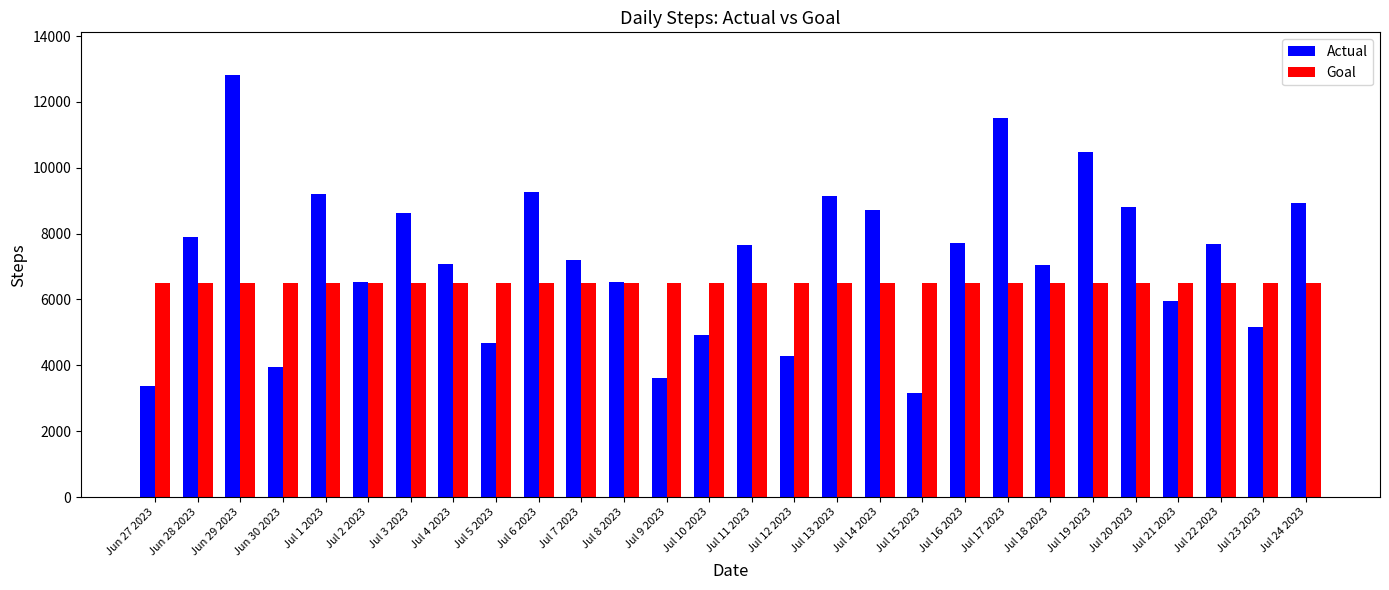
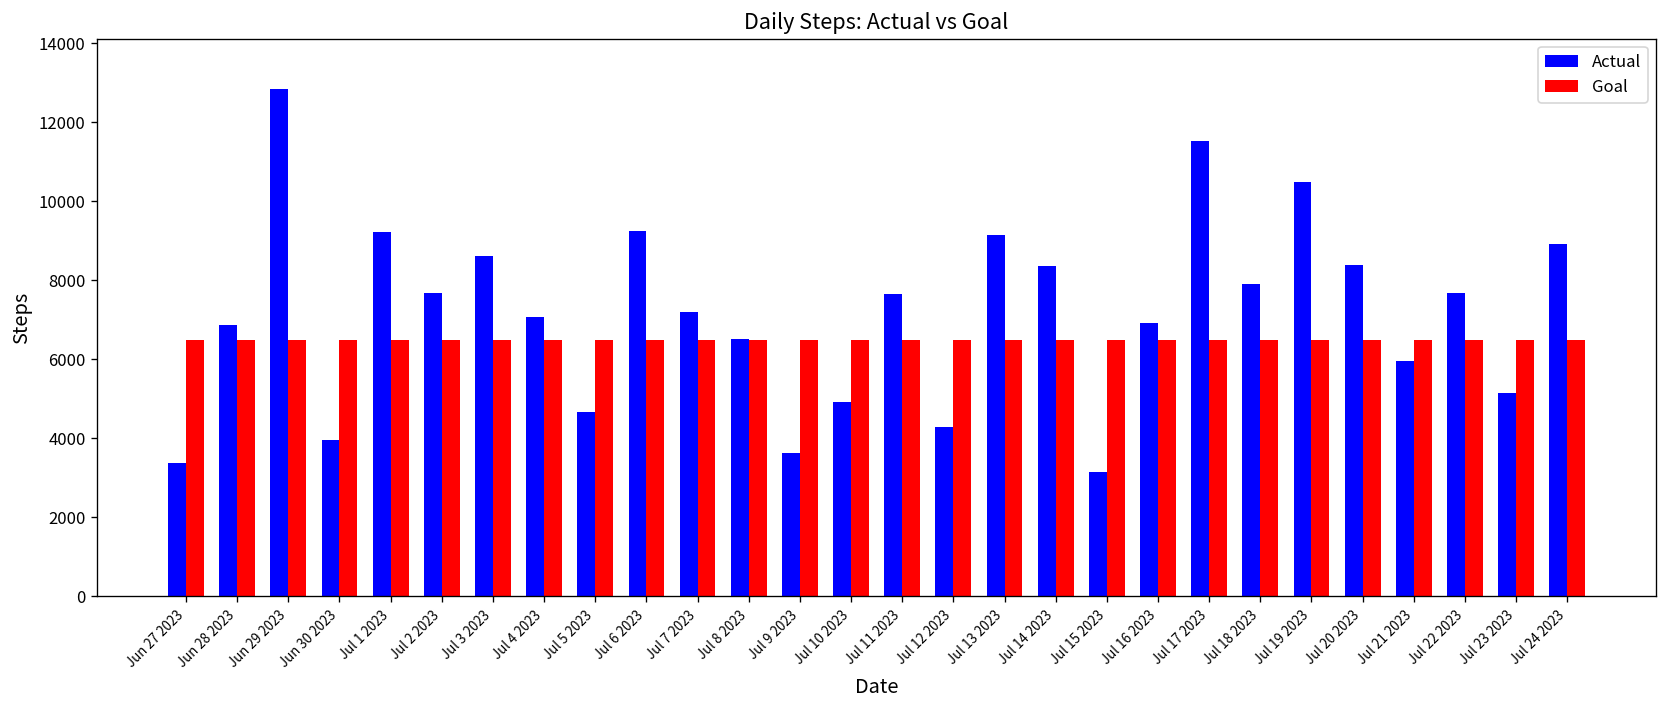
Actual, Jun 28 2023: 7900 -> 6900
Actual, Jul 2 2023: 6500 -> 7700
Actual, Jul 14 2023: 8700 -> 8400
Actual, Jul 16 2023: 7700 -> 6900
Actual, Jul 18 2023: 7000 -> 7900
Actual, Jul 20 2023: 8800 -> 8400
